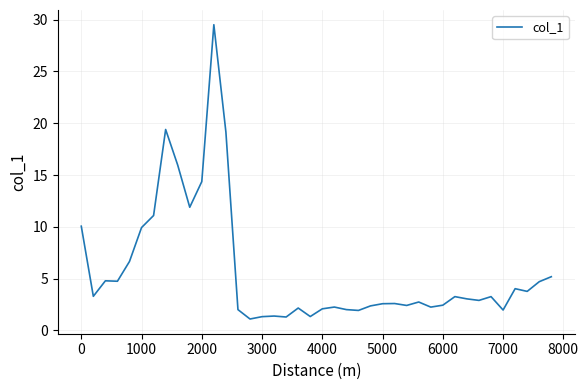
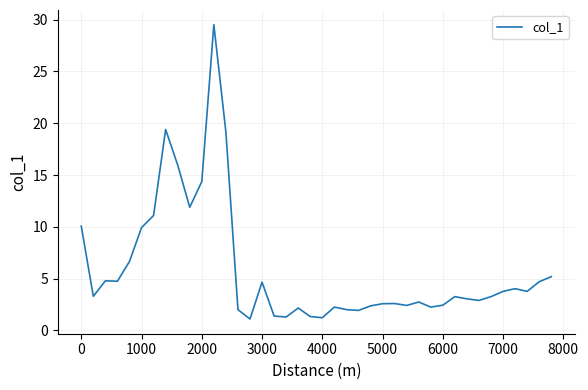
3000: 1.3 -> 4.7
4000: 2.1 -> 1.2
7000: 2.0 -> 3.8
